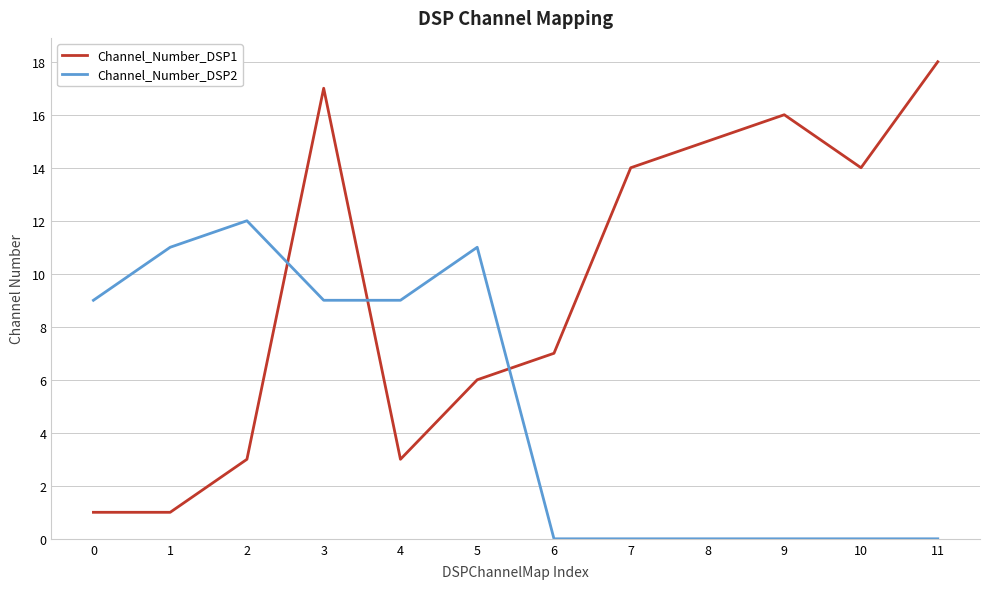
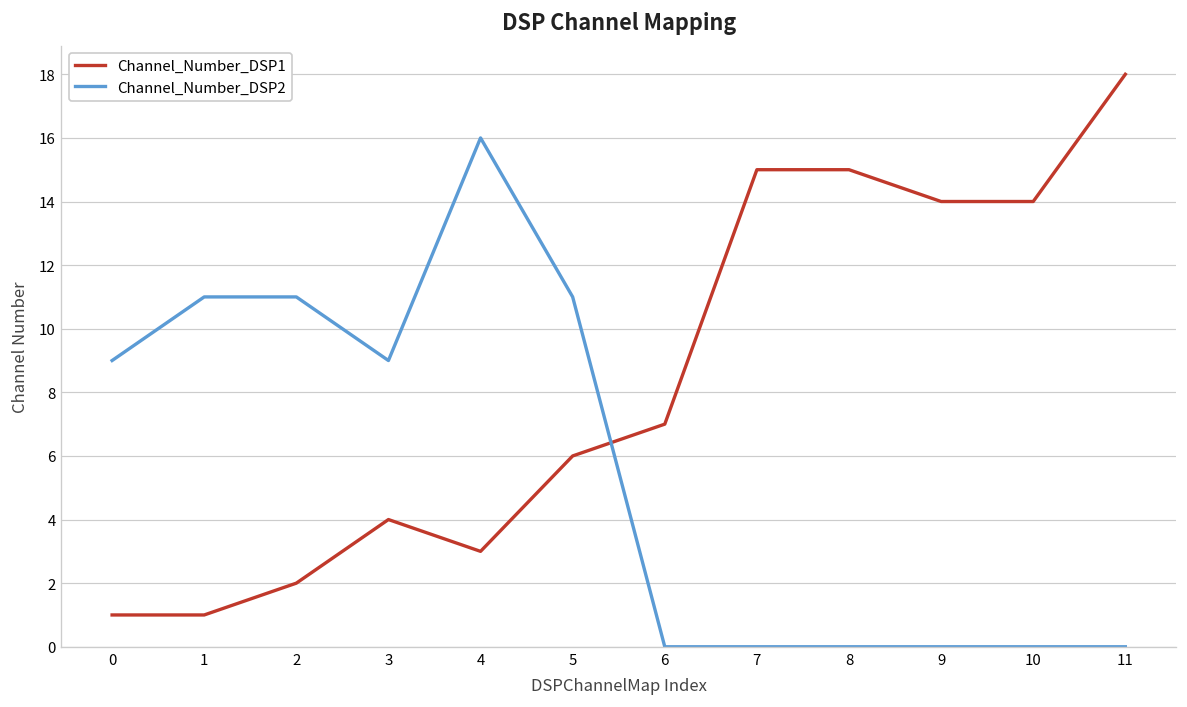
Channel_Number_DSP1, 2: 3 -> 2
Channel_Number_DSP2, 2: 12 -> 11
Channel_Number_DSP1, 3: 17 -> 4
Channel_Number_DSP2, 4: 9 -> 16
Channel_Number_DSP1, 7: 14 -> 15
Channel_Number_DSP1, 9: 16 -> 14
